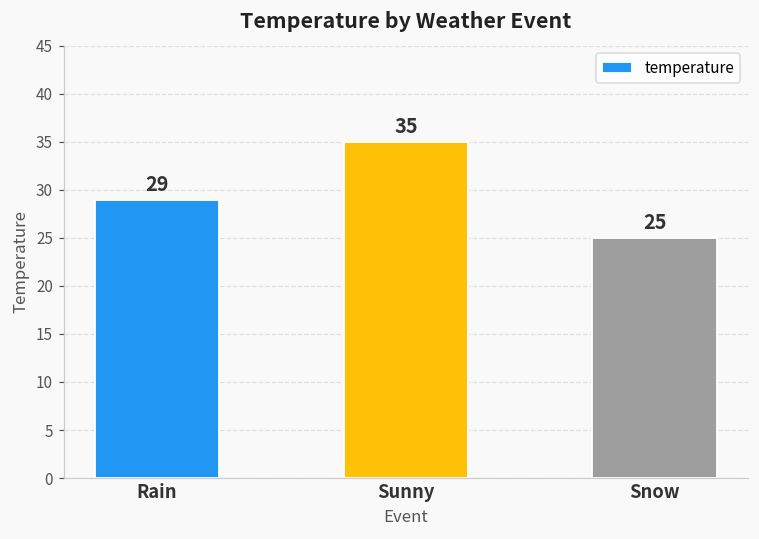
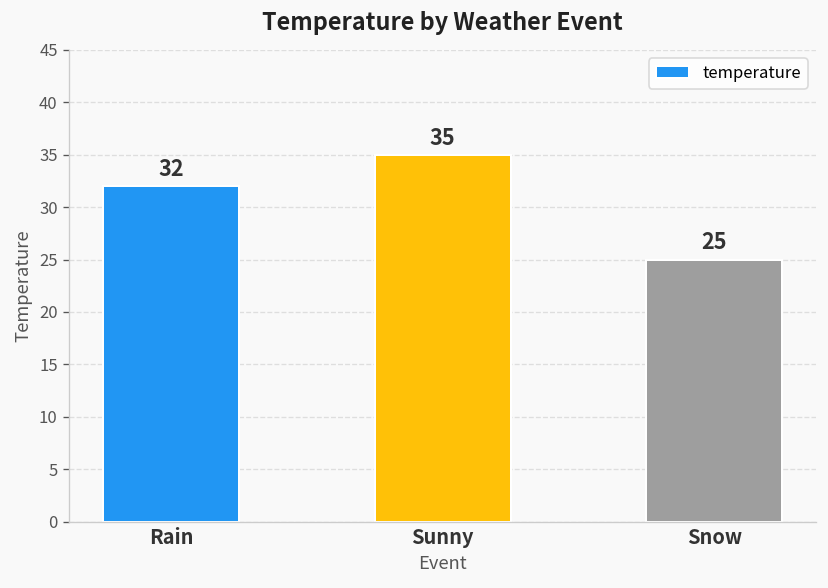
Rain: 29 -> 32
